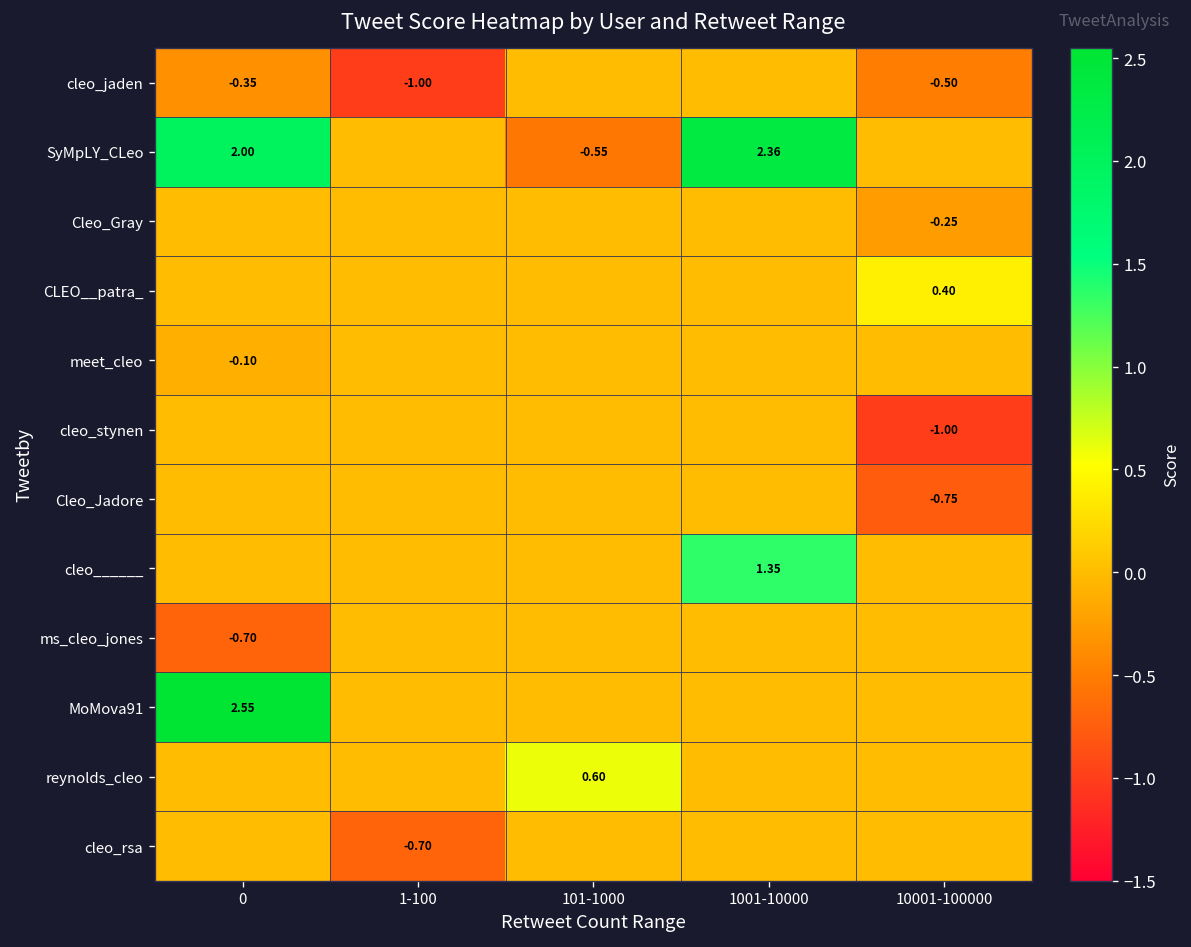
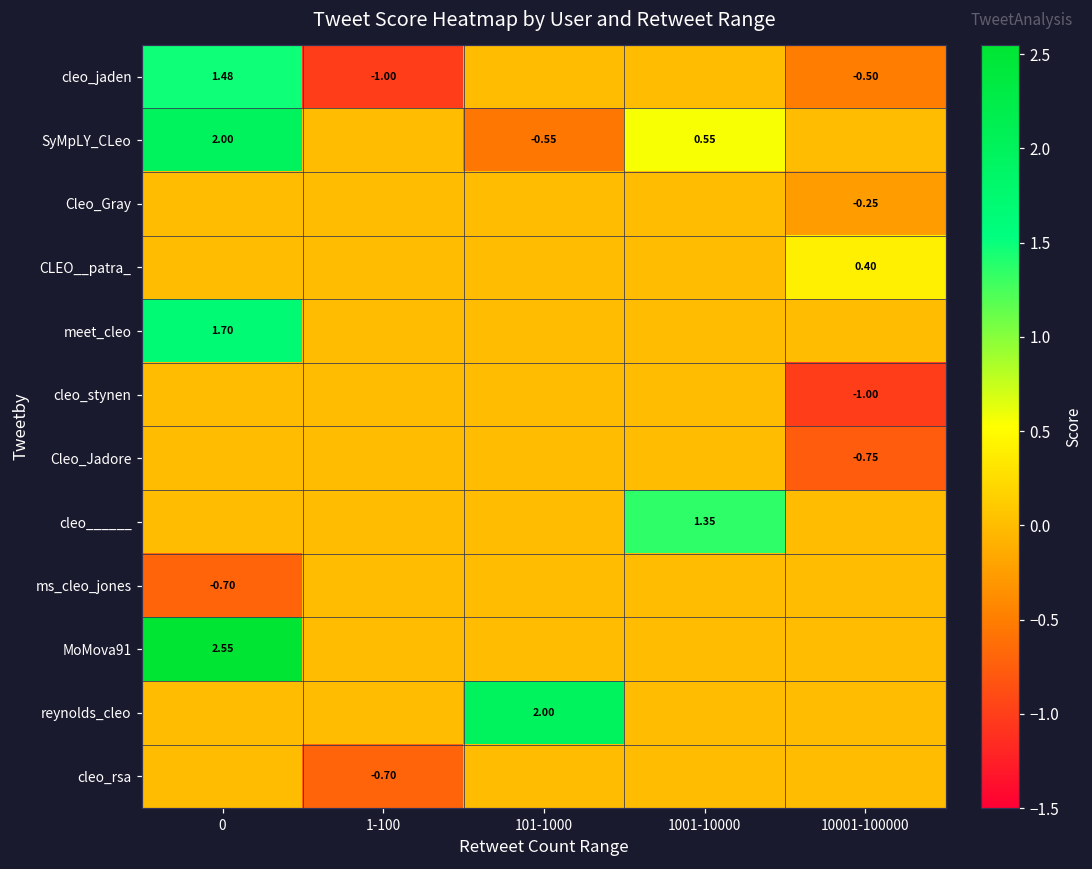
cleo_jaden, 0: -0.35 -> 1.48
SyMpLY_CLeo, 1001-10000: 2.36 -> 0.55
meet_cleo, 0: -0.10 -> 1.70
reynolds_cleo, 101-1000: 0.60 -> 2.00
